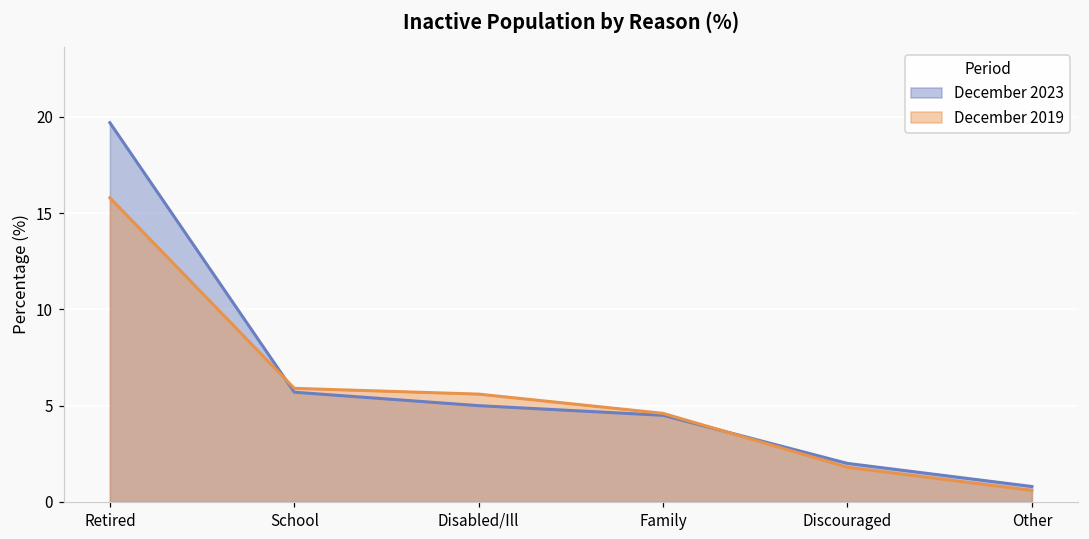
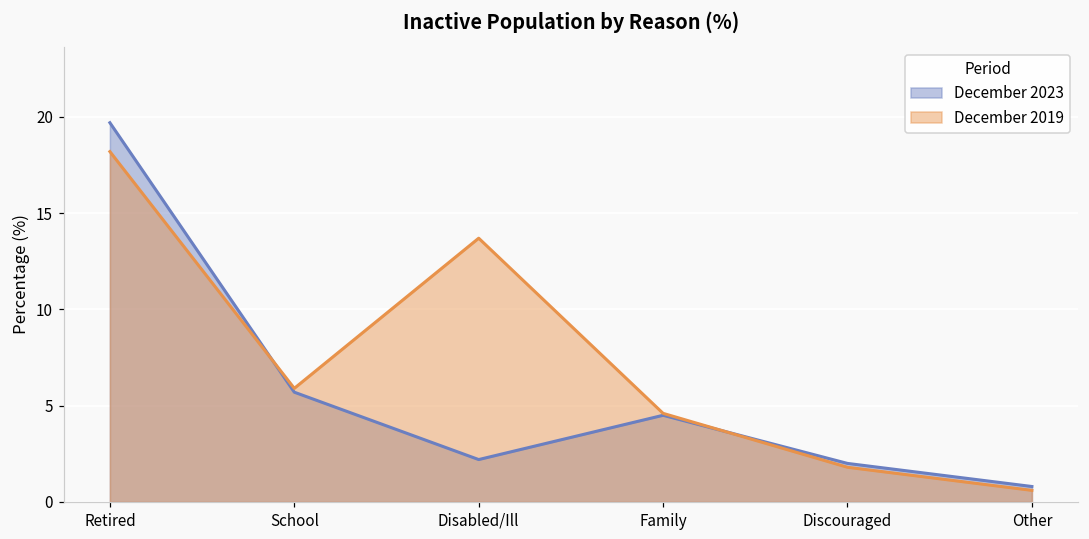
December 2019, Retired: 15.8 -> 18.2
December 2023, Disabled/Ill: 5.0 -> 2.2
December 2019, Disabled/Ill: 5.6 -> 13.7
